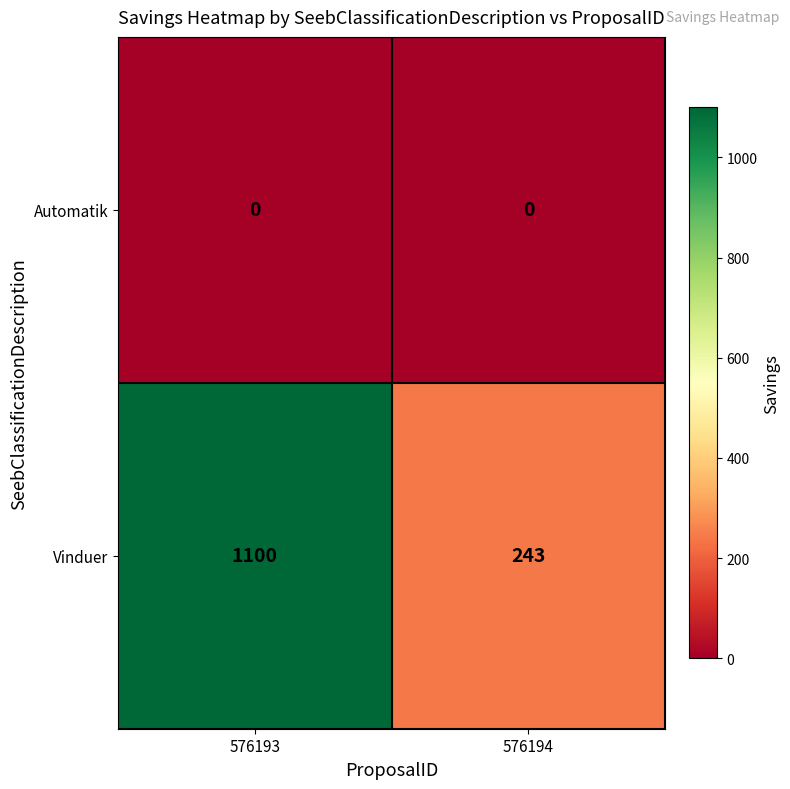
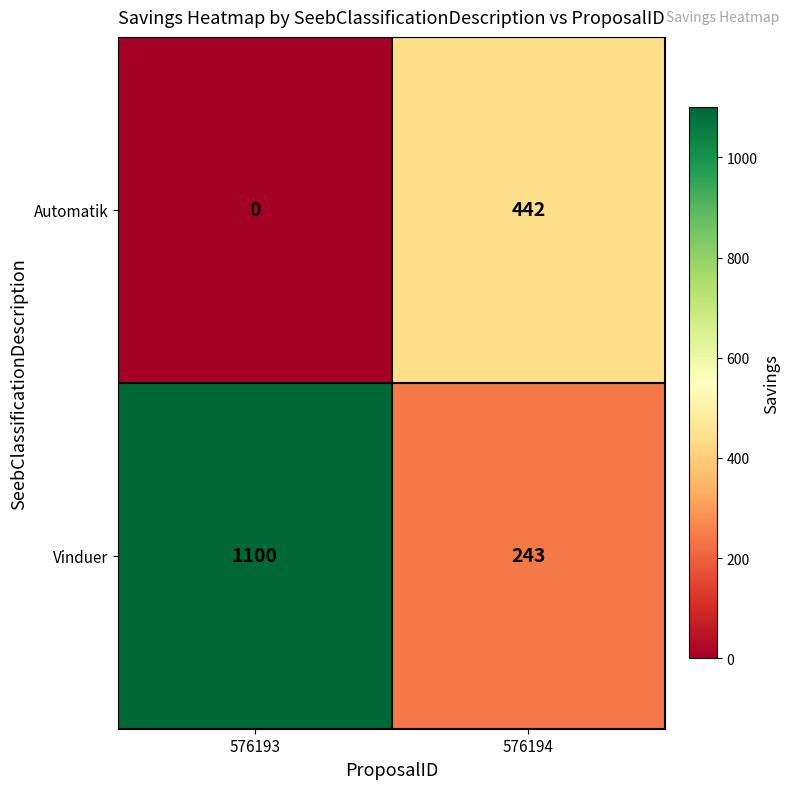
Automatik, 576194: 0 -> 442
